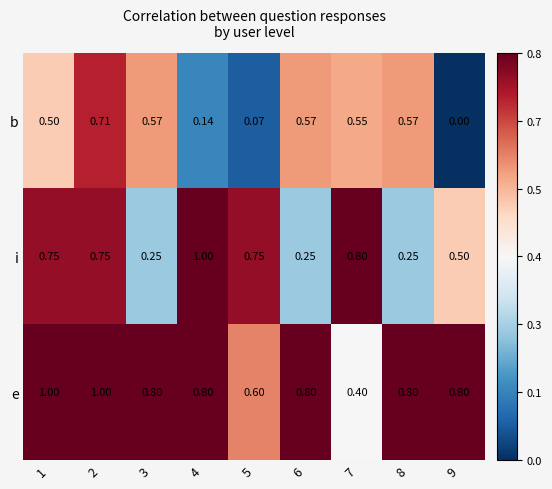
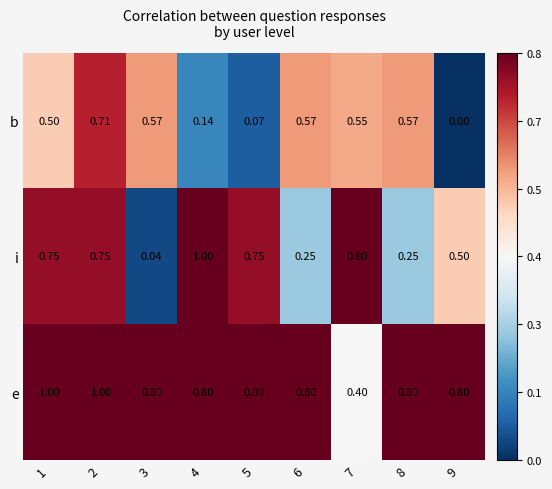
i, 3: 0.25 -> 0.04
e, 5: 0.60 -> 0.80
